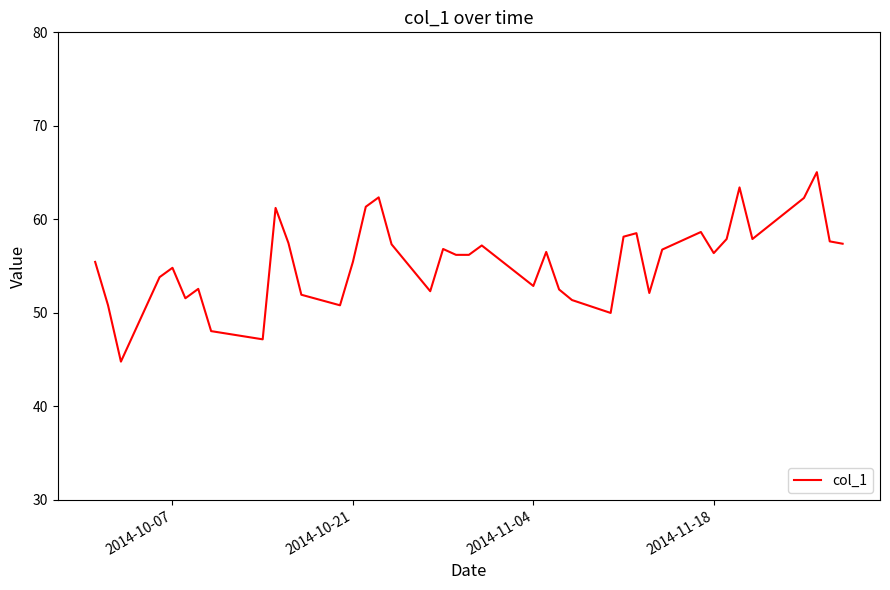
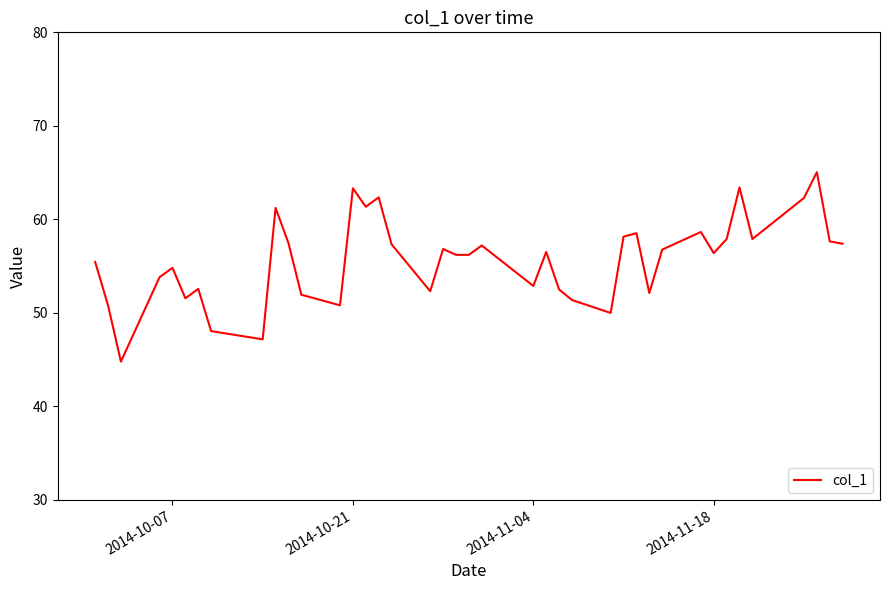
2014-10-21: 55 -> 63
